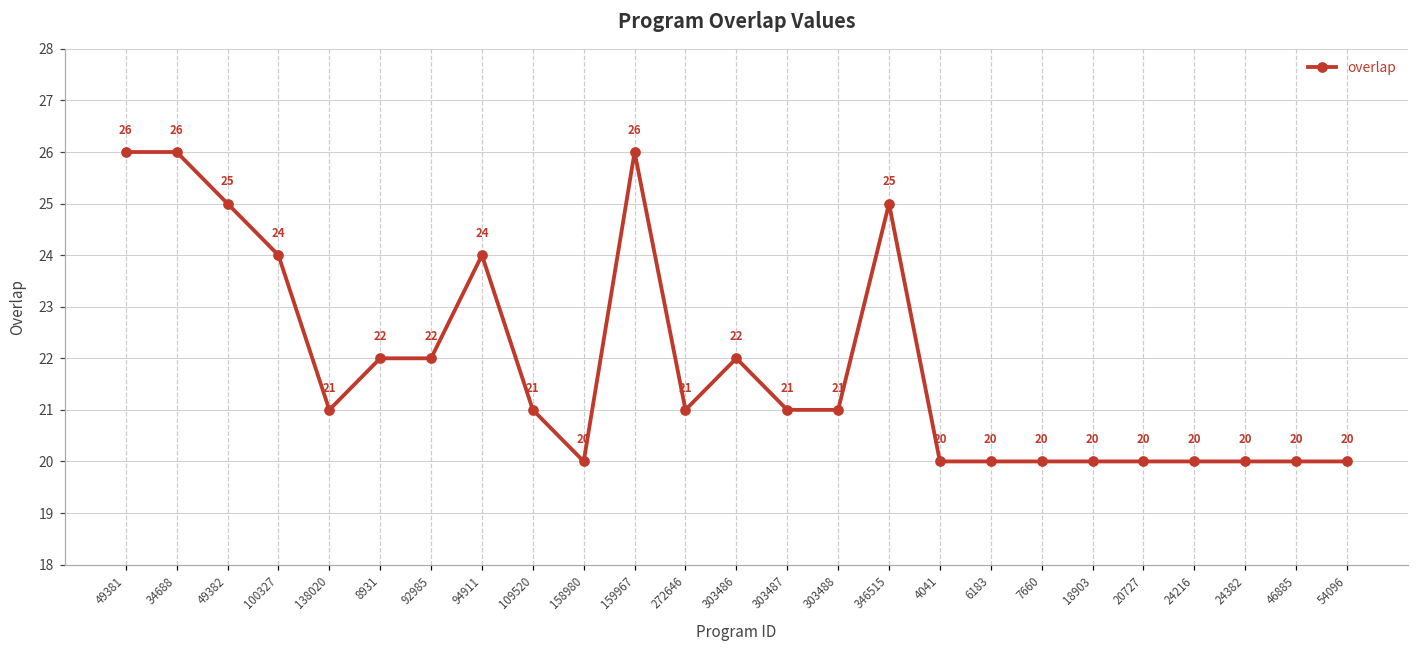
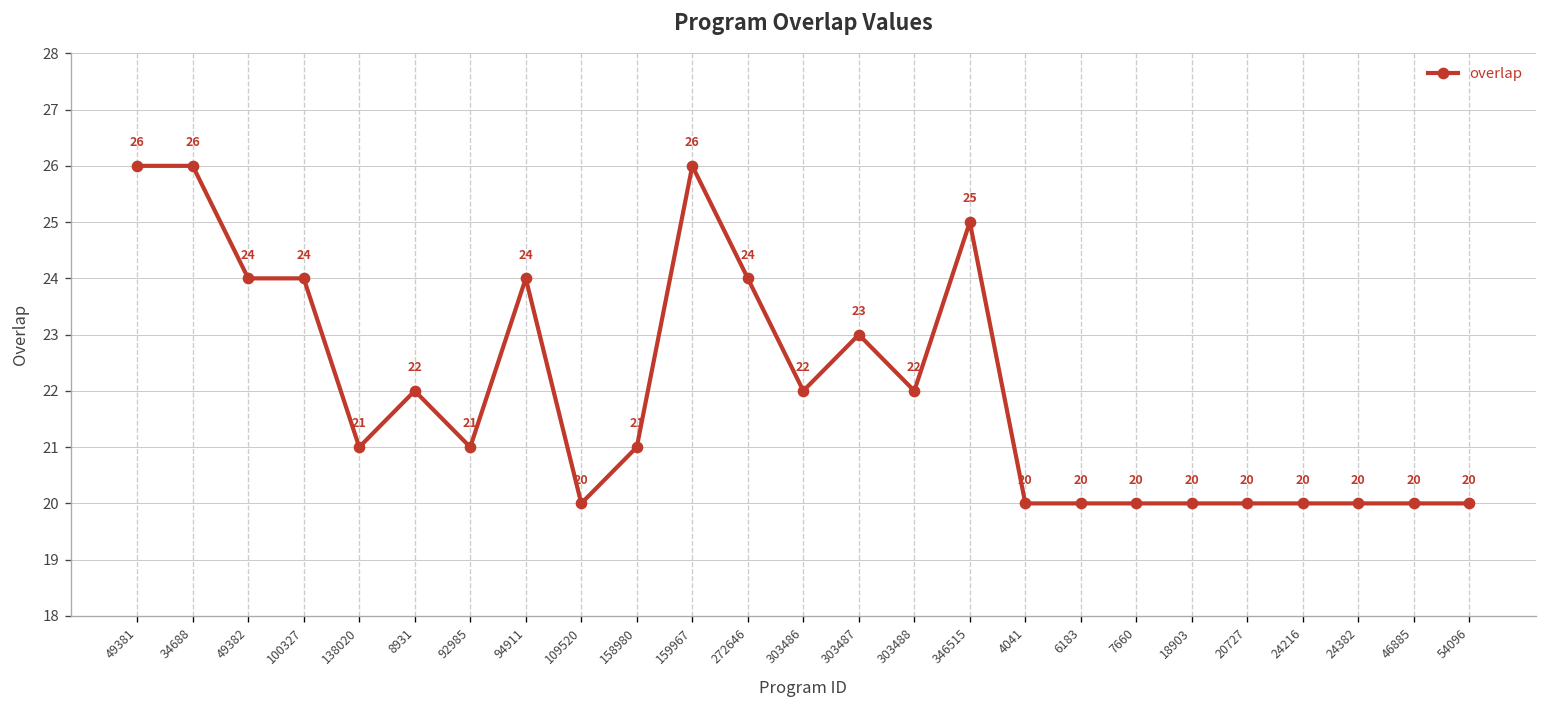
49382: 25 -> 24
92985: 22 -> 21
109520: 21 -> 20
158980: 20 -> 21
272646: 21 -> 24
303487: 21 -> 23
303488: 21 -> 22
